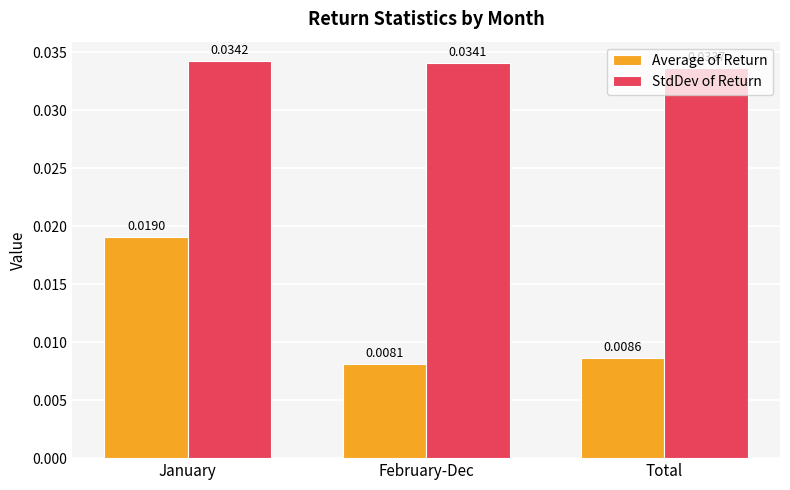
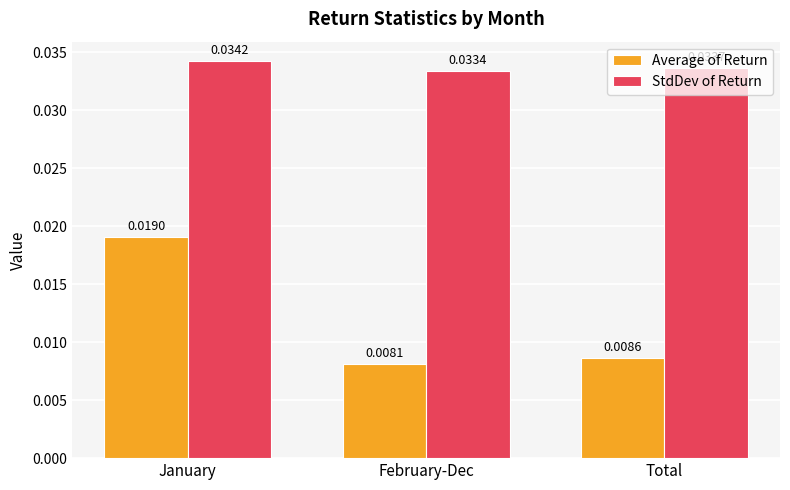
StdDev of Return, February-Dec: 0.0341 -> 0.0334
